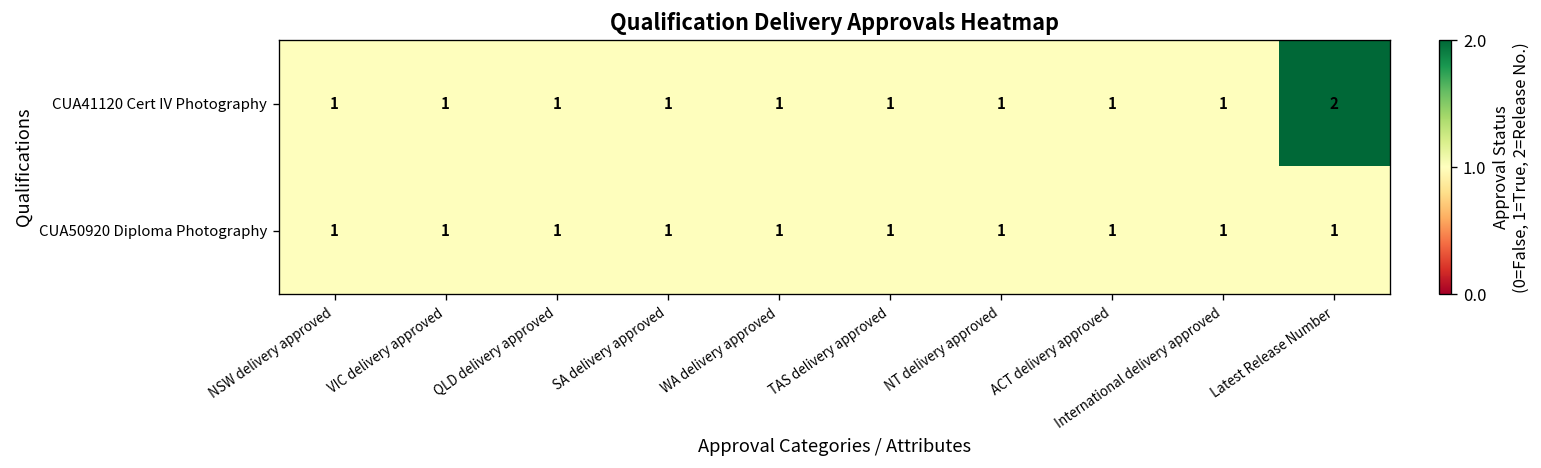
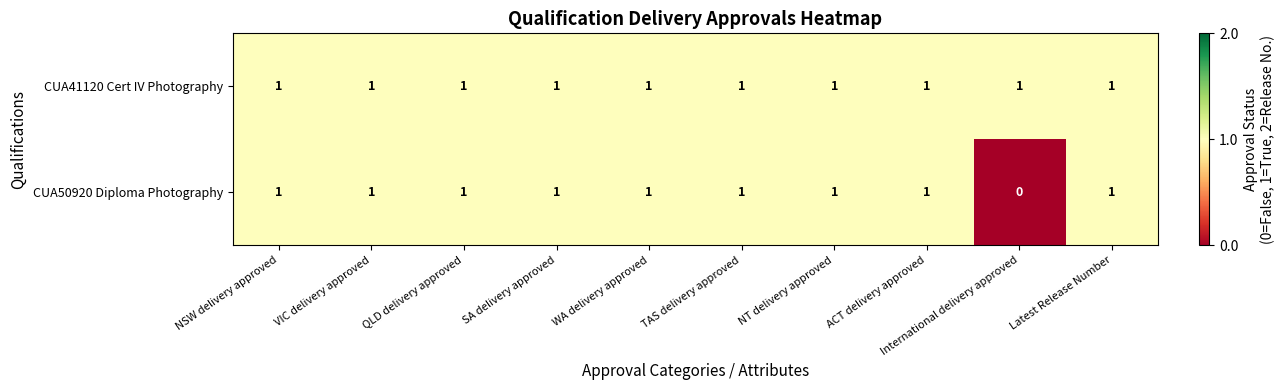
CUA41120 Cert IV Photography, Latest Release Number: 2 -> 1
CUA50920 Diploma Photography, International delivery approved: 1 -> 0
